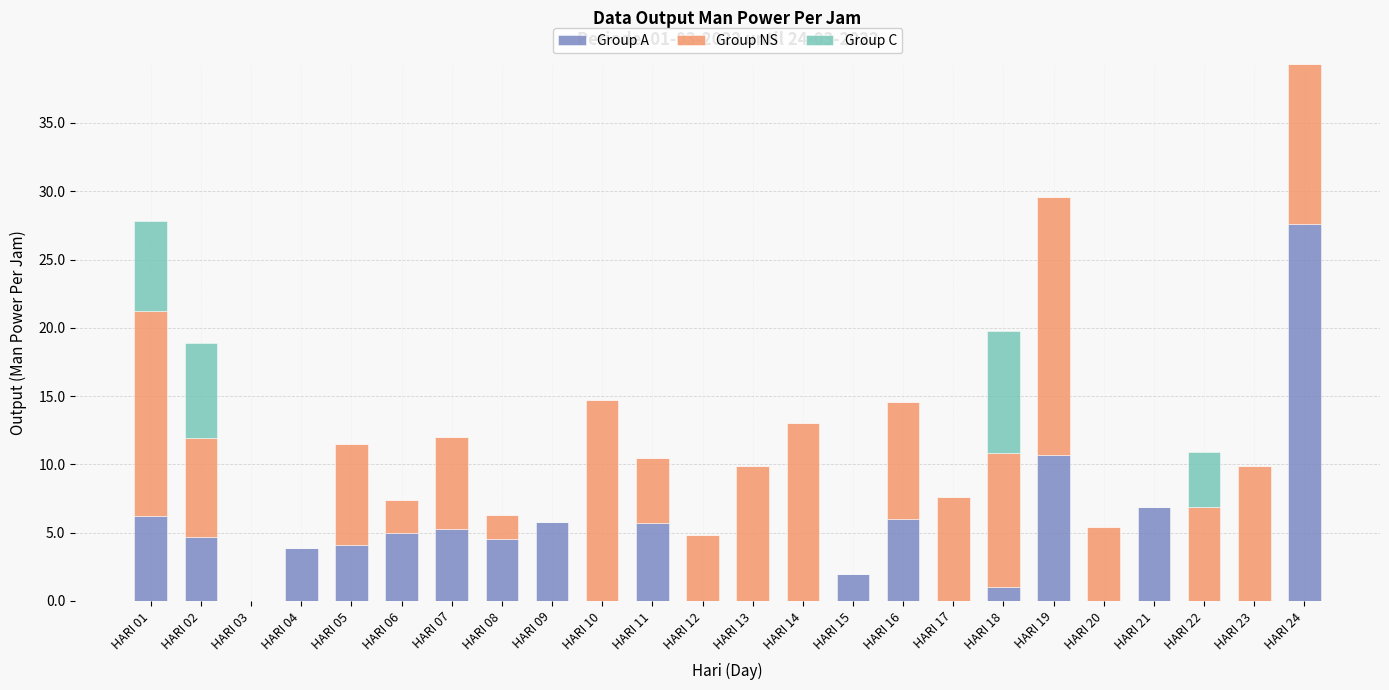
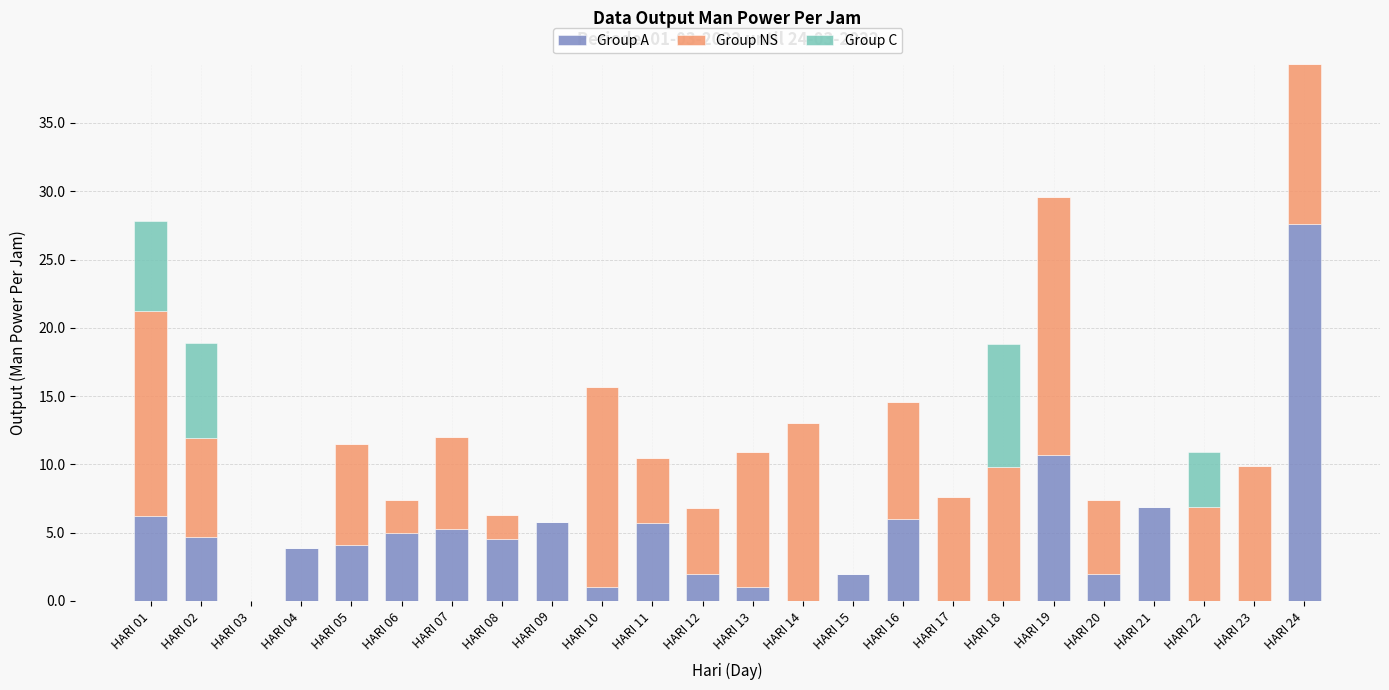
Group A, HARI 10: 0 -> 1
Group A, HARI 12: 0 -> 2
Group A, HARI 13: 0 -> 1
Group A, HARI 18: 1 -> 0
Group A, HARI 20: 0 -> 2
